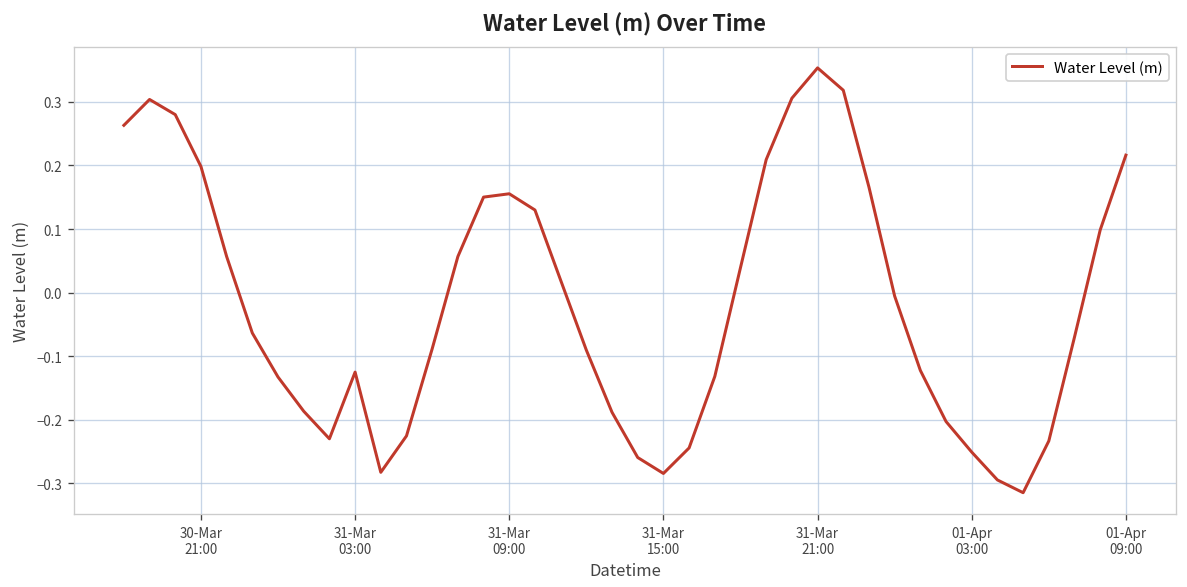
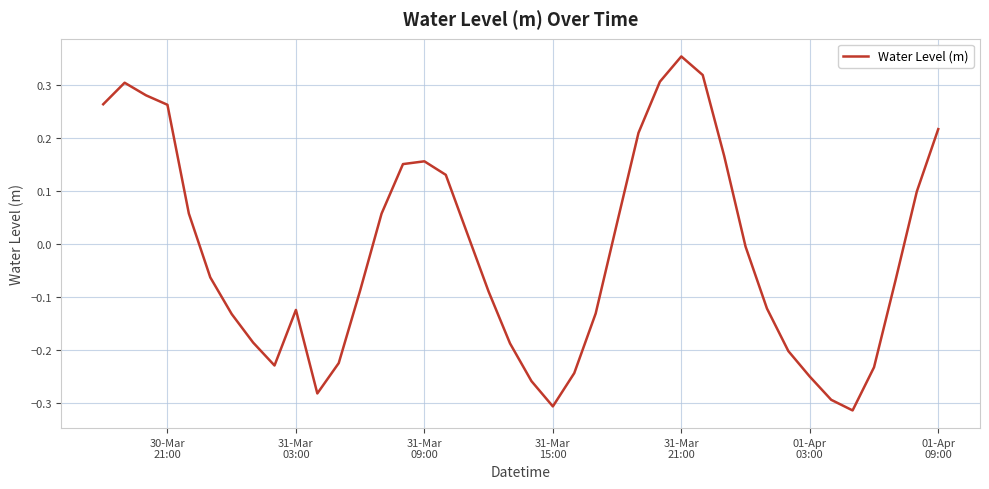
30-Mar 21:00: 0.20 -> 0.26
31-Mar 15:00: -0.28 -> -0.31
